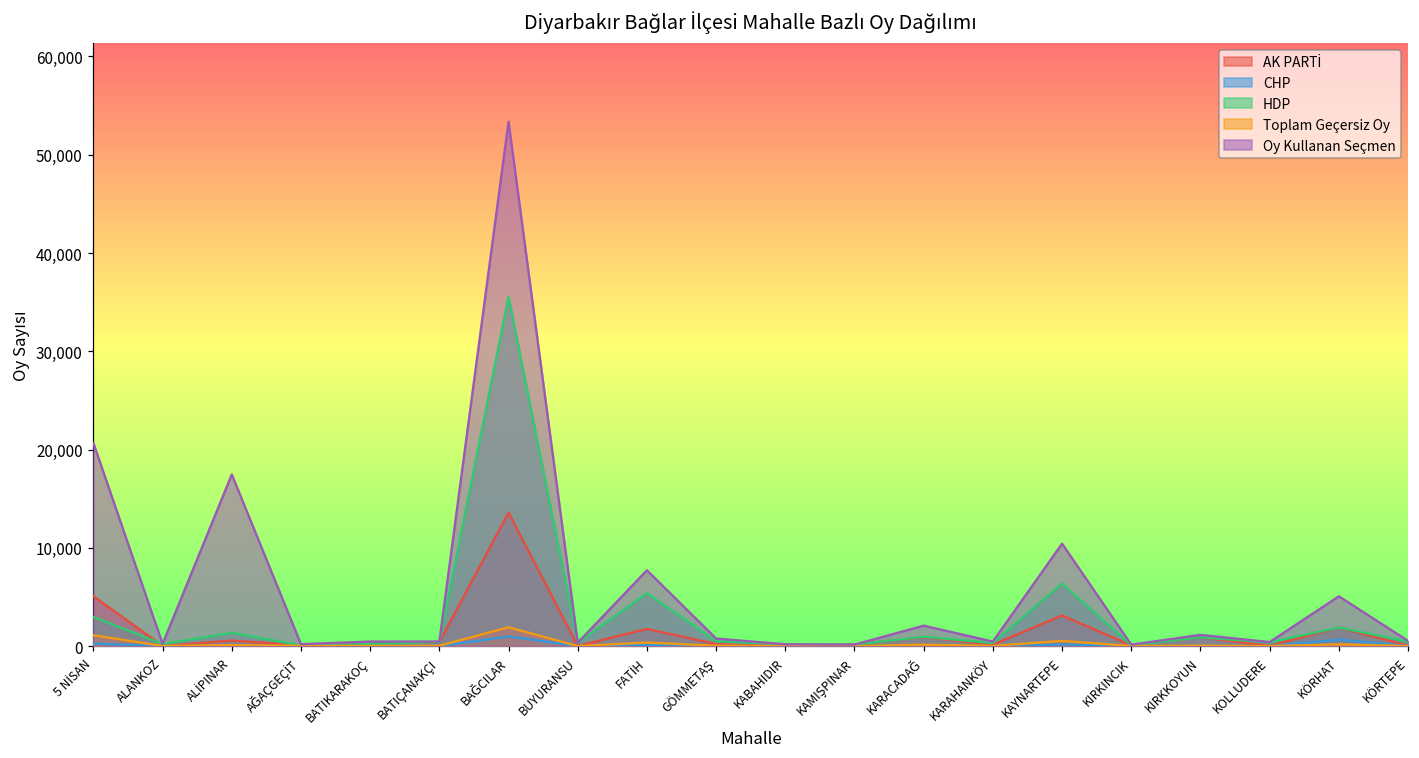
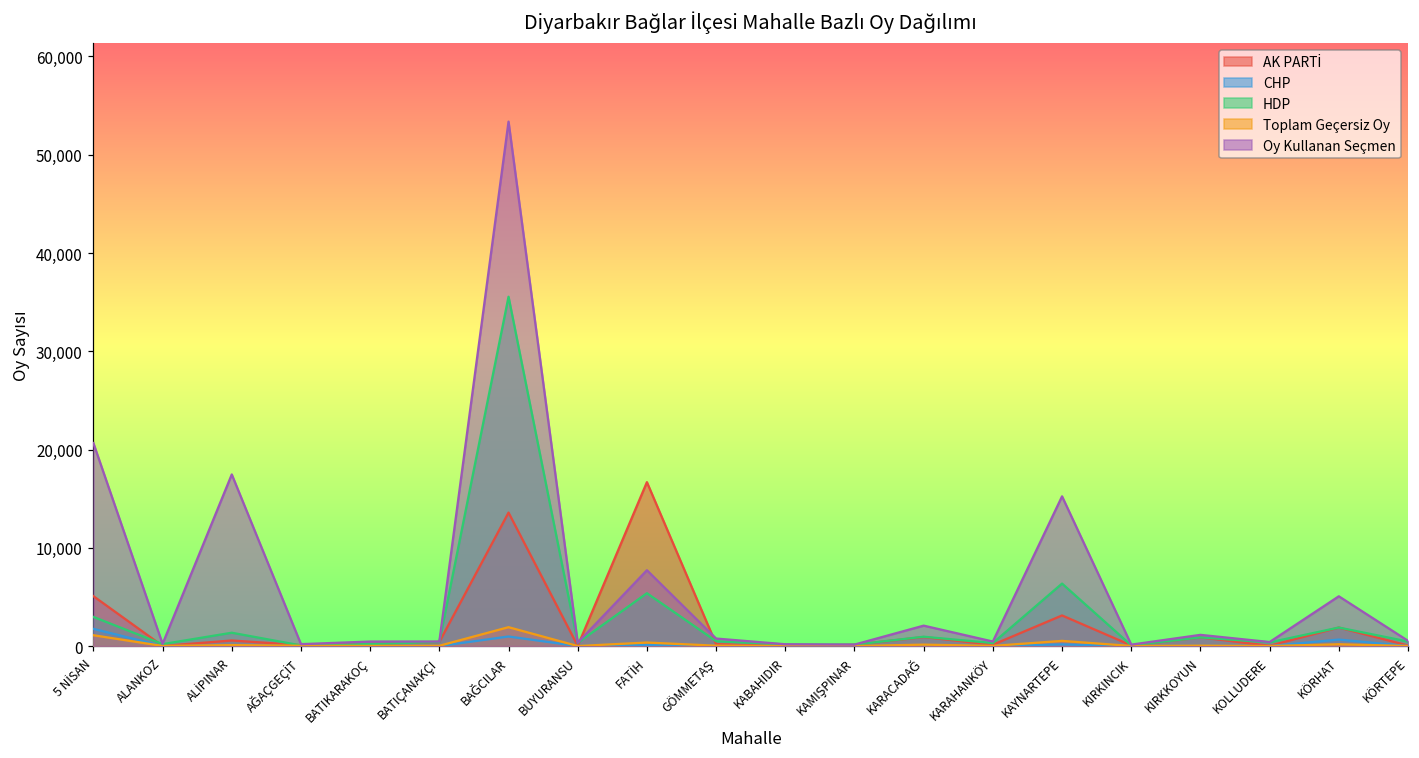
CHP, 5 NİSAN: 0 -> 2,000
AK PARTİ, FATİH: 2,000 -> 17,000
Oy Kullanan Seçmen, KAYNARTEPE: 10,000 -> 15,000
